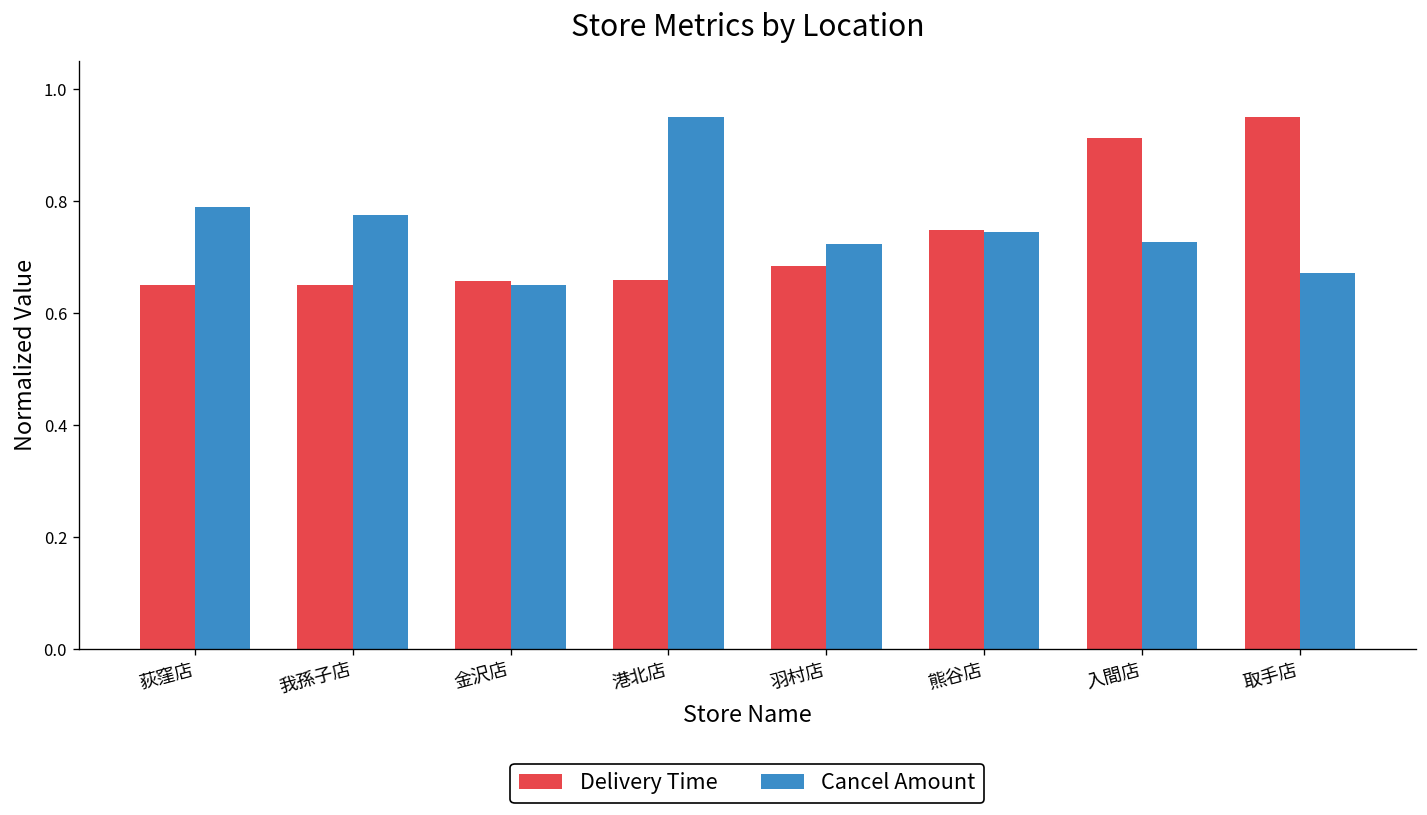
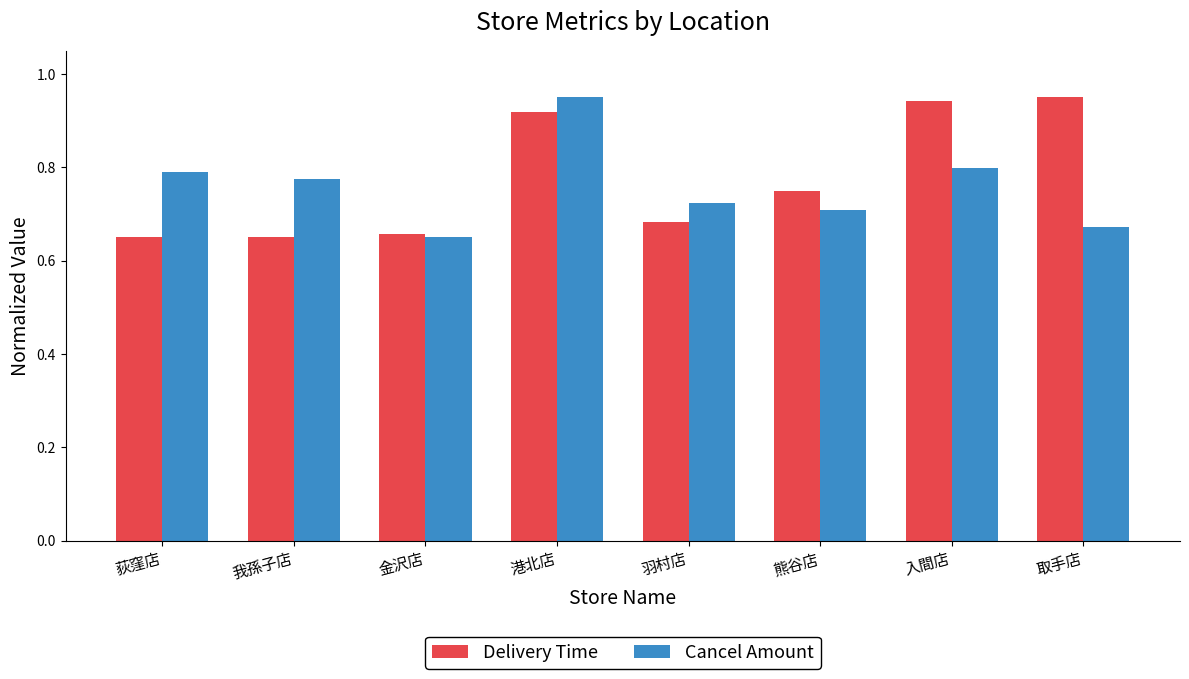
Delivery Time, 港北店: 0.66 -> 0.92
Cancel Amount, 熊谷店: 0.74 -> 0.71
Delivery Time, 入間店: 0.91 -> 0.94
Cancel Amount, 入間店: 0.73 -> 0.80
